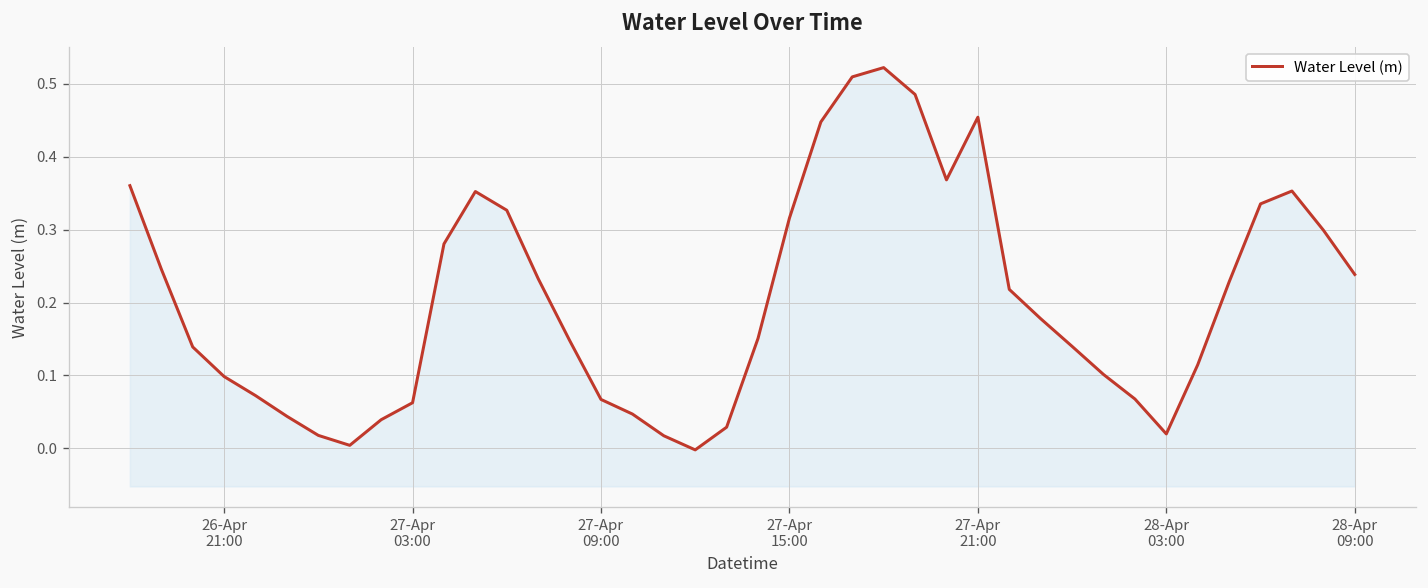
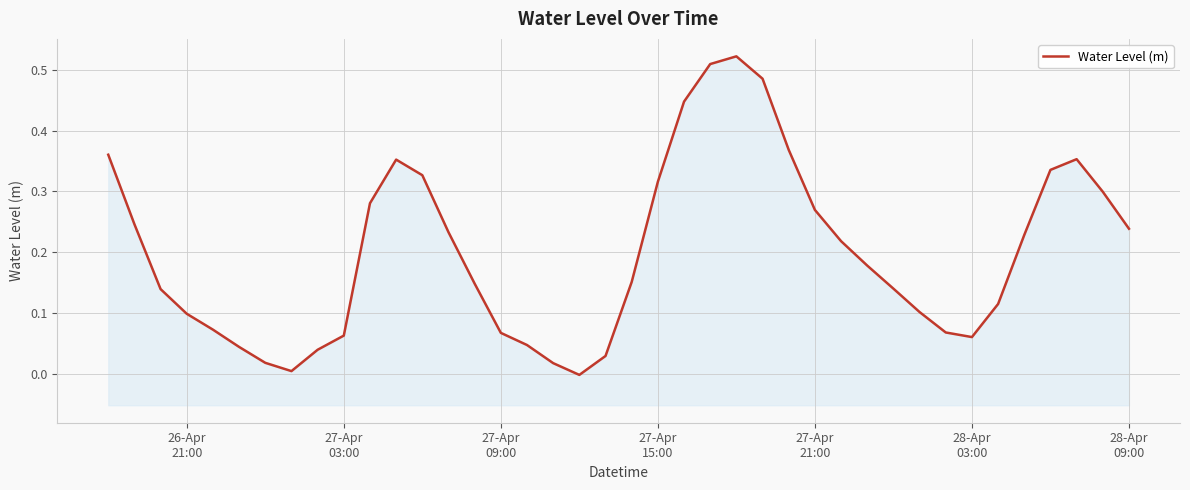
27-Apr 21:00: 0.45 -> 0.27
28-Apr 03:00: 0.02 -> 0.06
